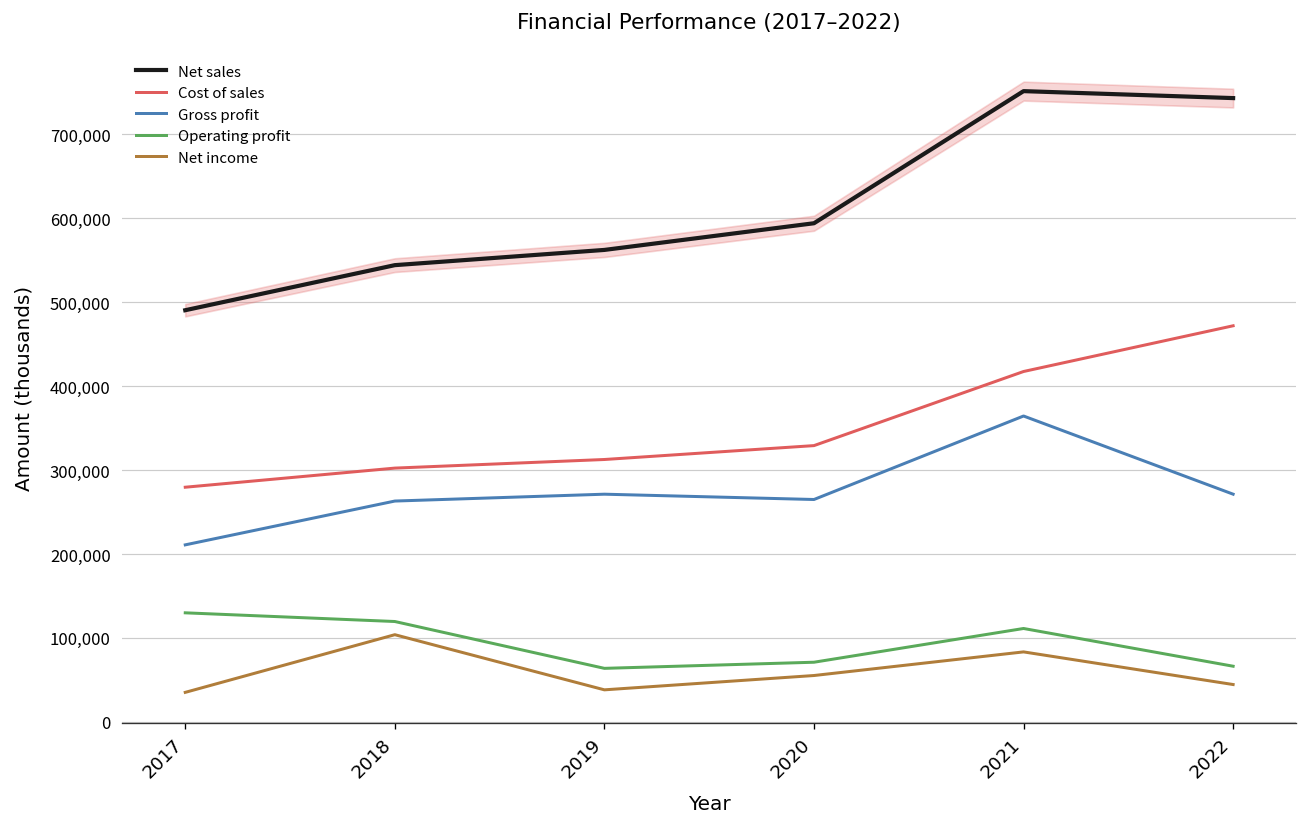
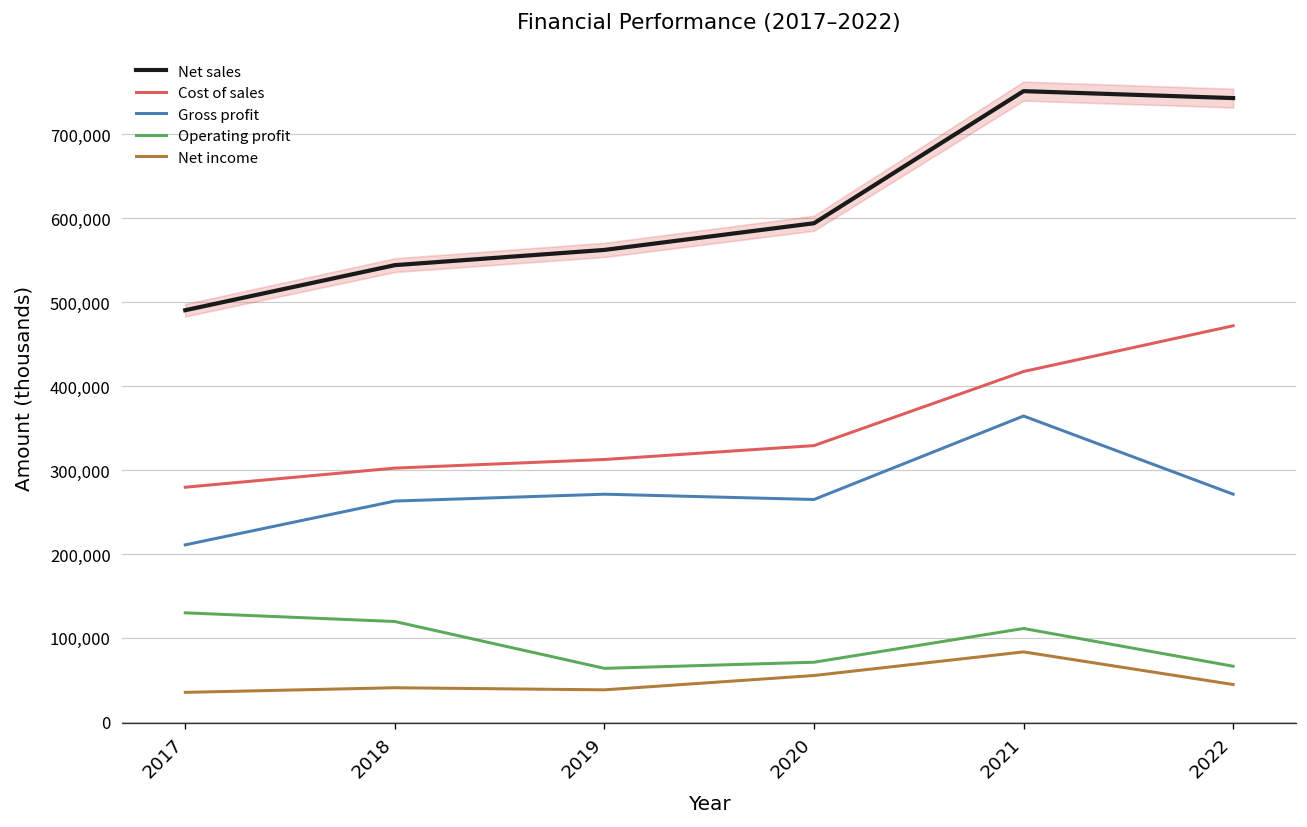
Net income, 2018: 100,000 -> 40,000
